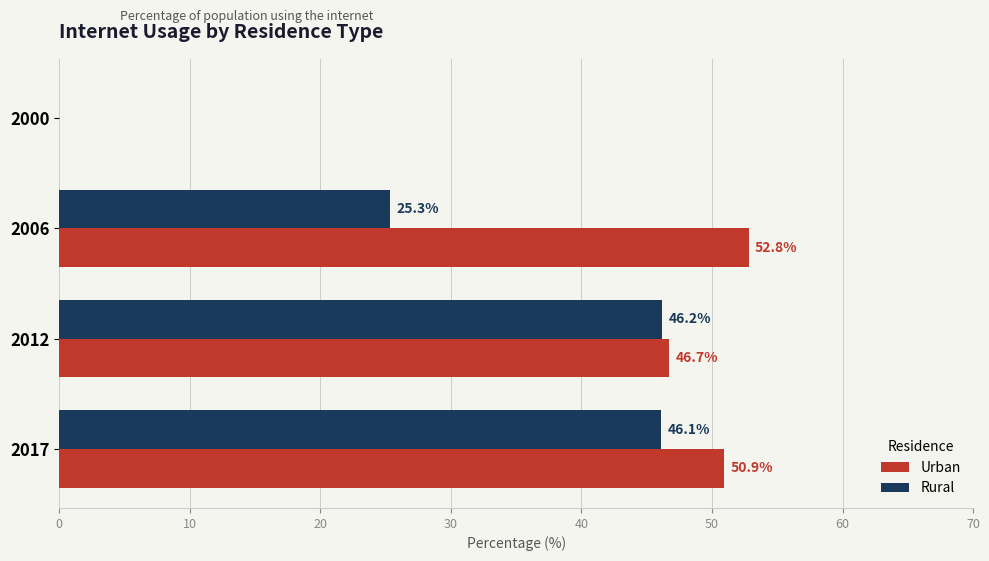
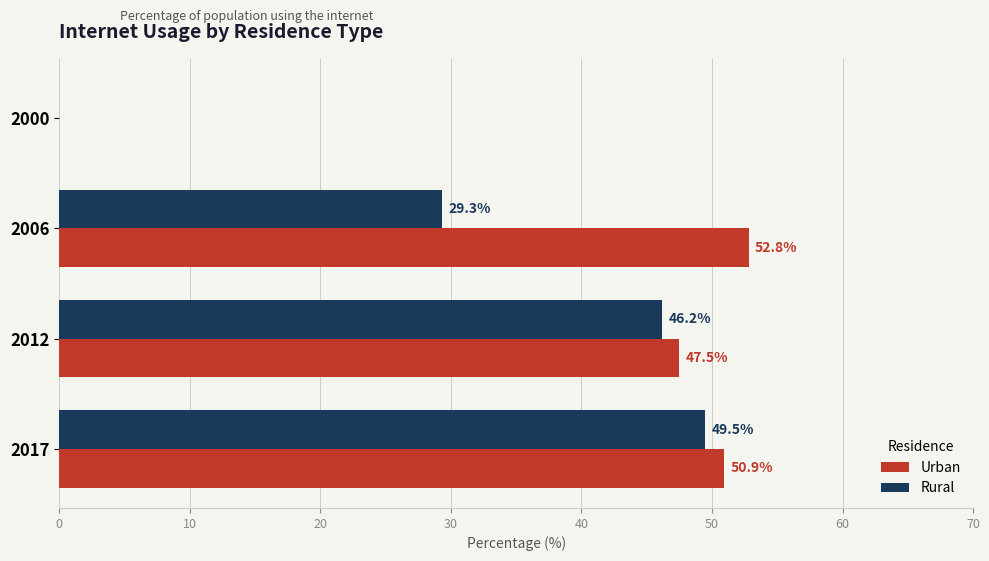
Rural, 2006: 25.3% -> 29.3%
Urban, 2012: 46.7% -> 47.5%
Rural, 2017: 46.1% -> 49.5%
